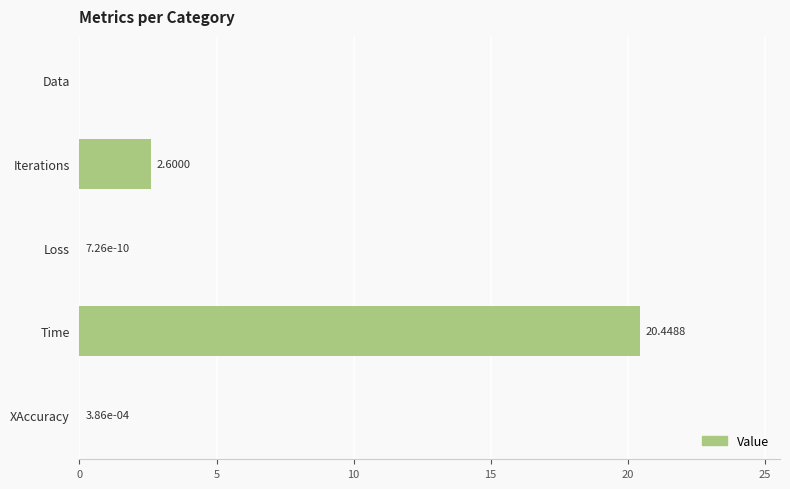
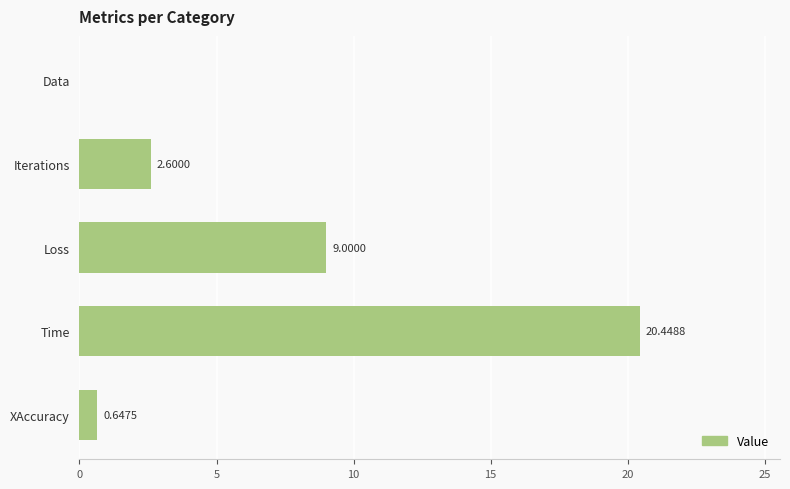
Loss: 7.26e-10 -> 9.0000
XAccuracy: 3.86e-04 -> 0.6475
